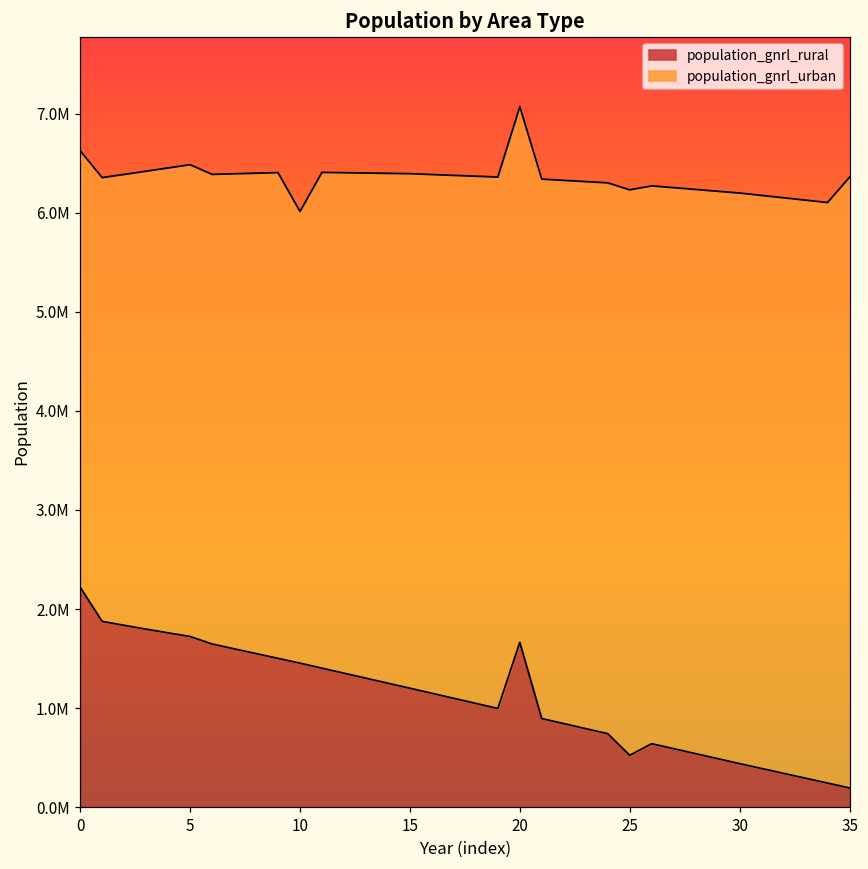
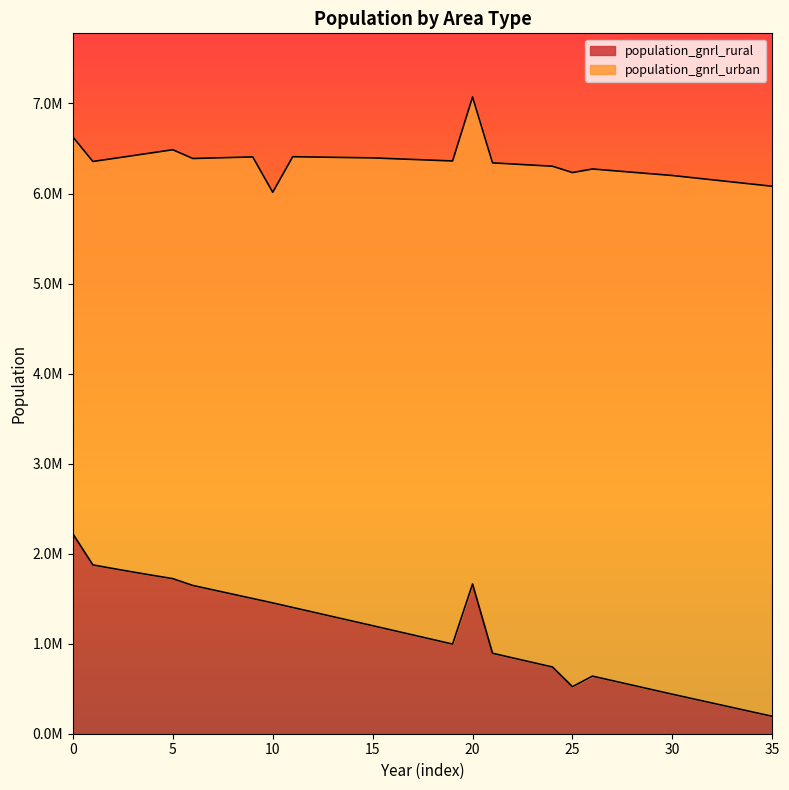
population_gnrl_urban, 35: 6200000 -> 5900000
